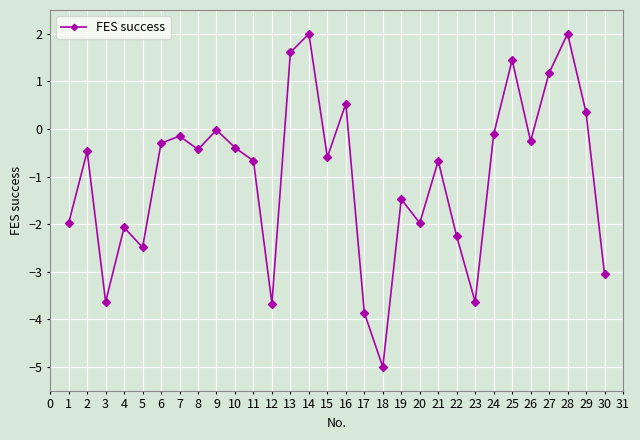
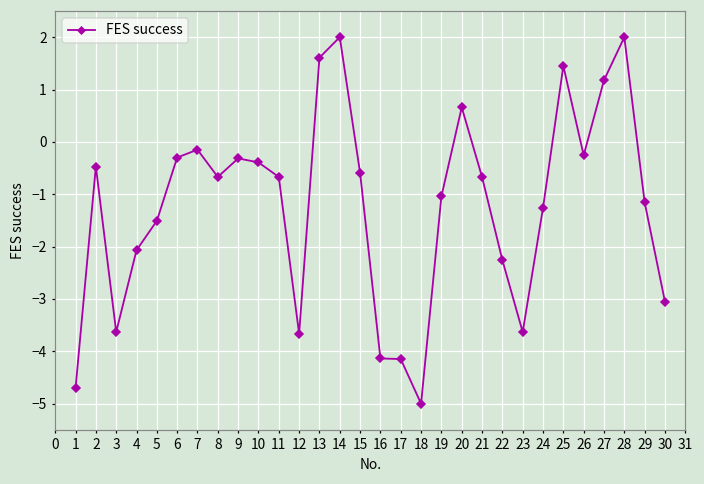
1: -2.0 -> -4.7
5: -2.5 -> -1.5
8: -0.4 -> -0.7
9: 0.0 -> -0.3
16: 0.5 -> -4.1
17: -3.9 -> -4.1
19: -1.5 -> -1.0
20: -2.0 -> 0.7
24: -0.1 -> -1.3
29: 0.3 -> -1.2
